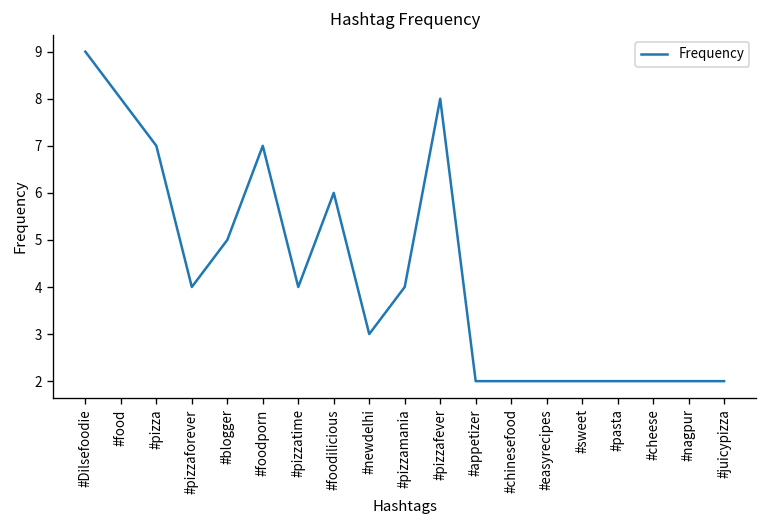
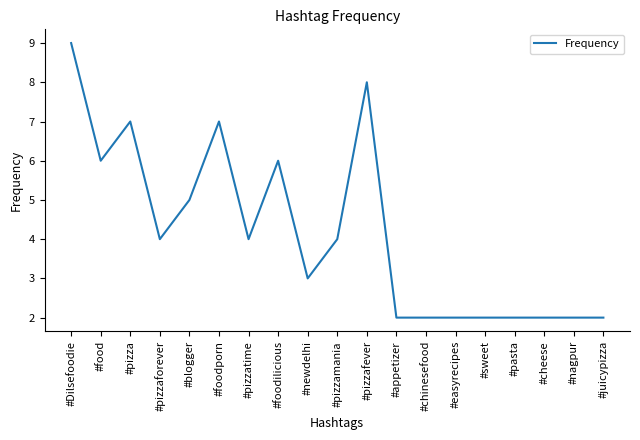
#food: 8 -> 6
